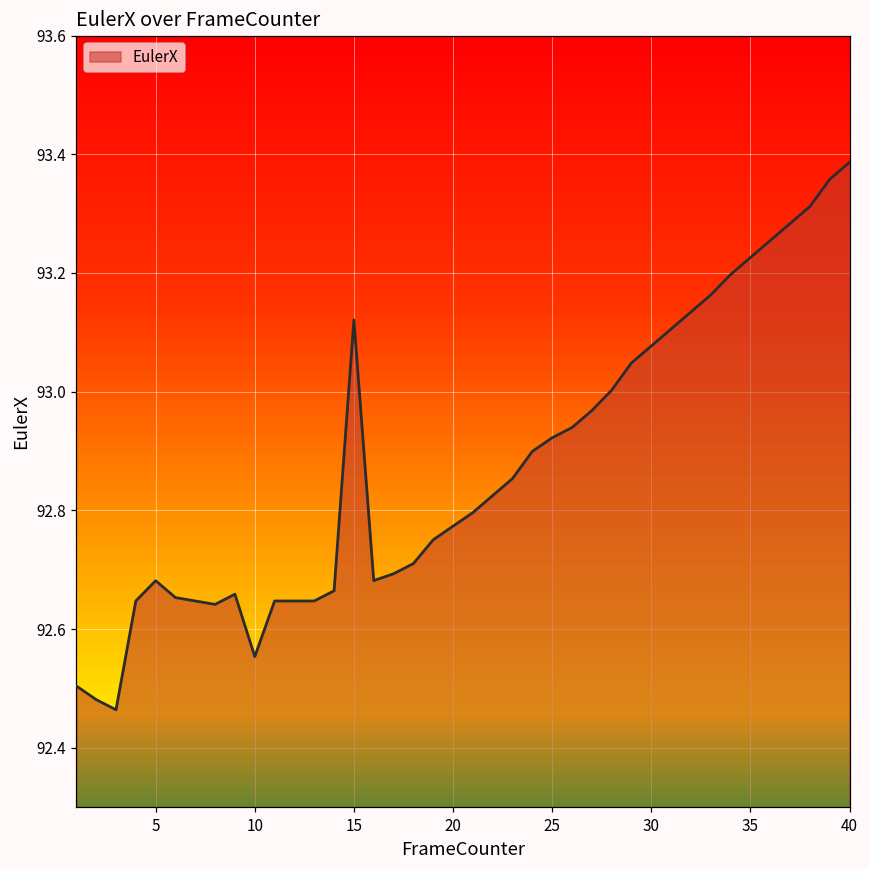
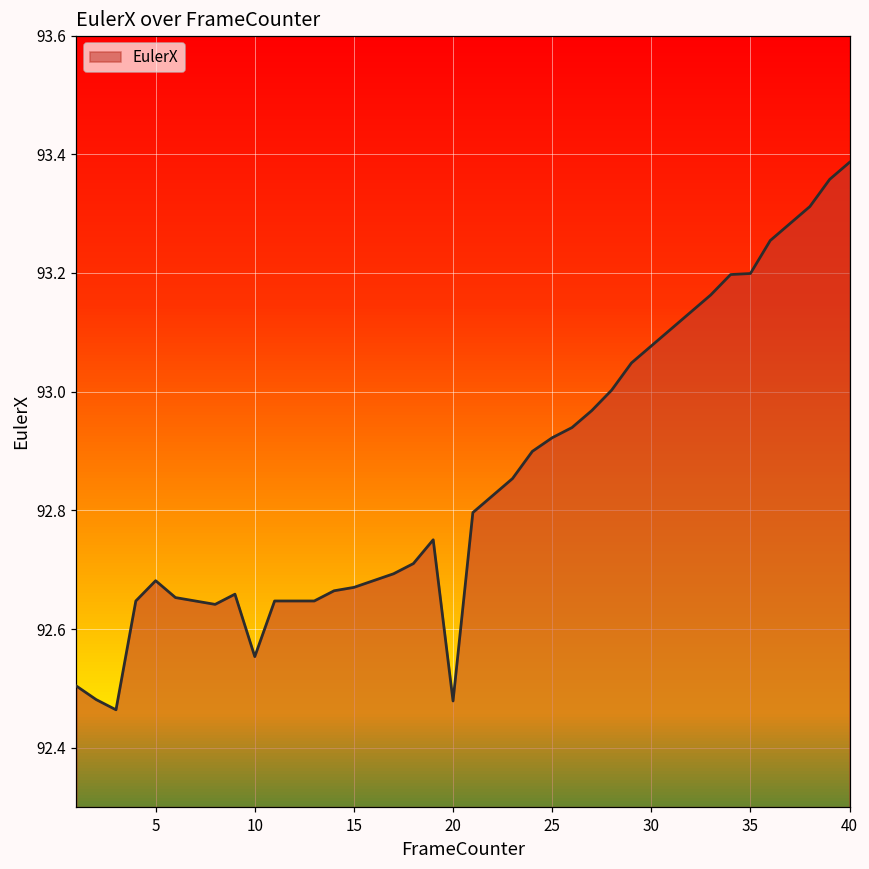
15: 93.12 -> 92.67
20: 92.77 -> 92.48
35: 93.23 -> 93.20
